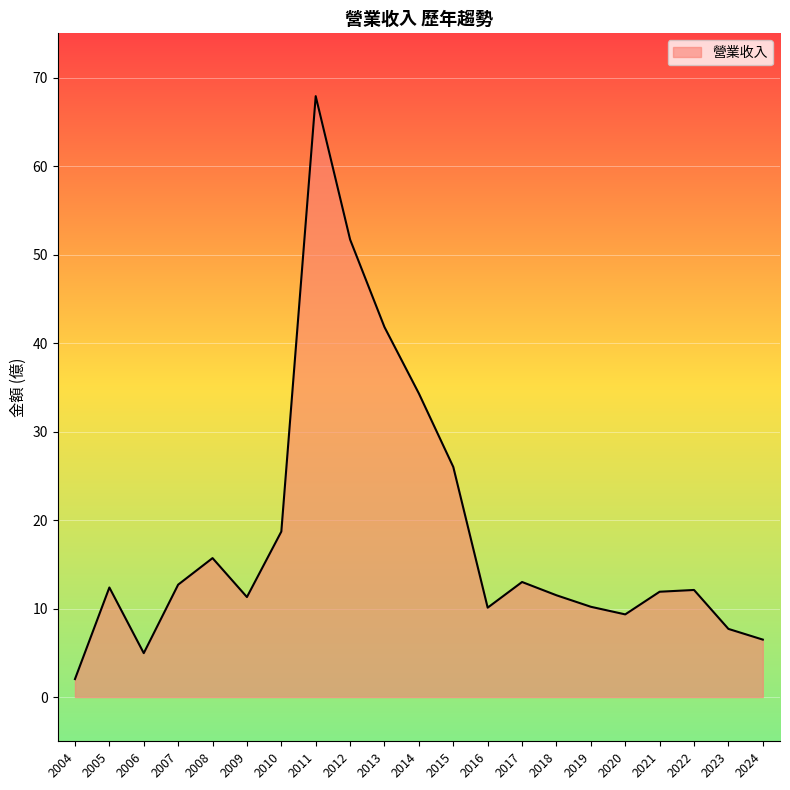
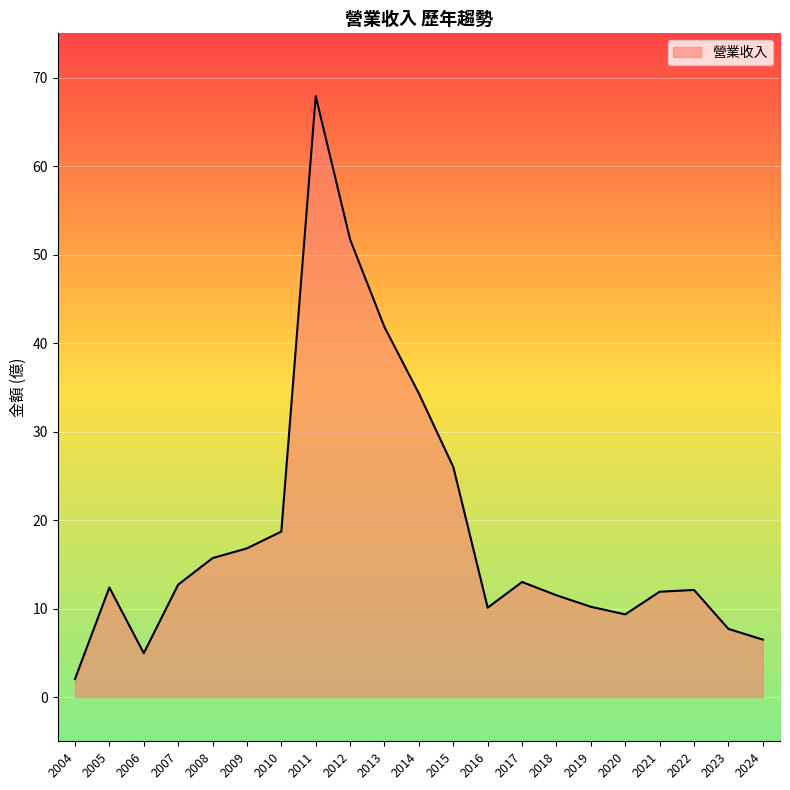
2009: 11 -> 17
